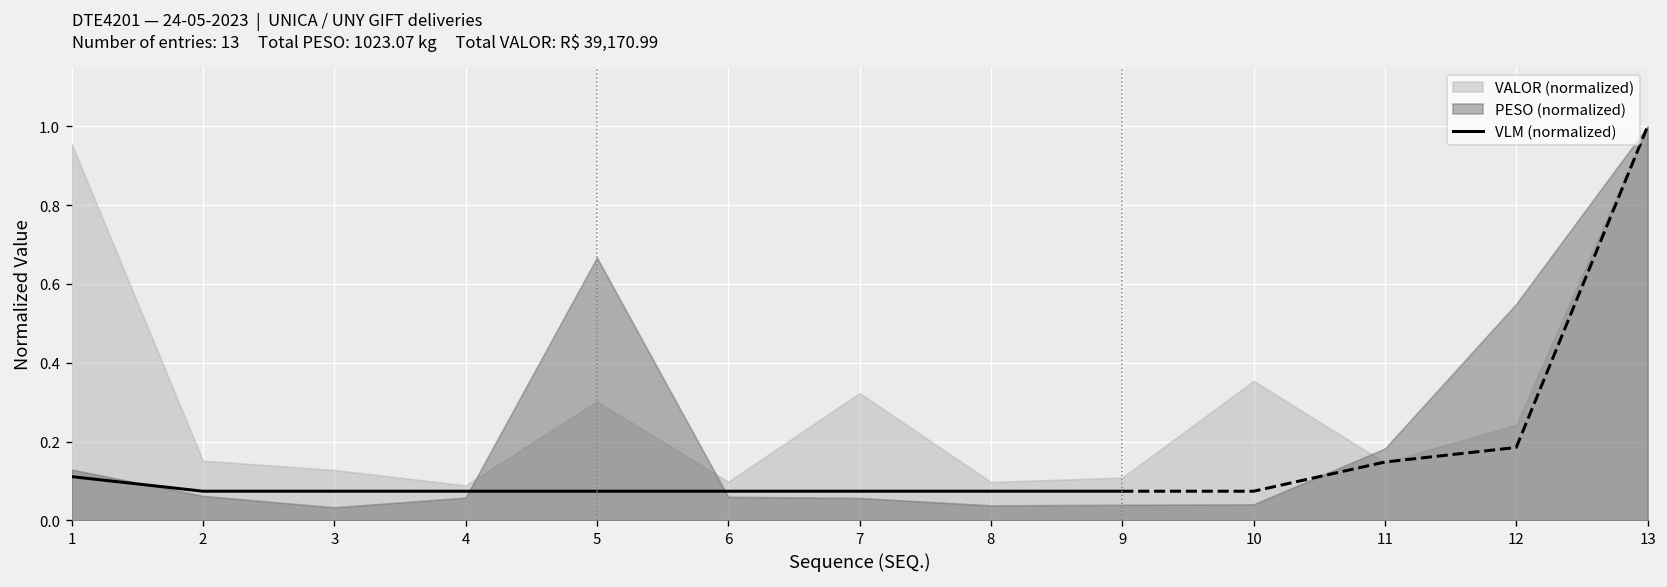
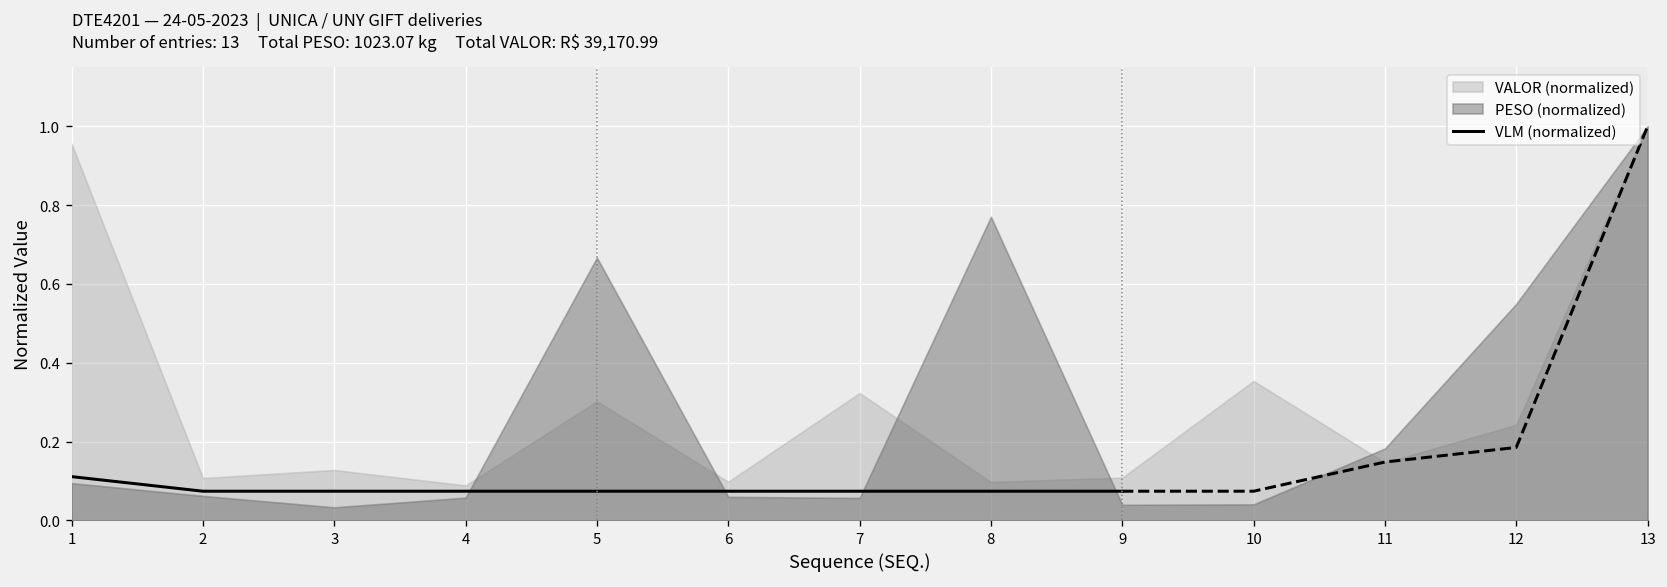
PESO (normalized), 1: 0.13 -> 0.09
VALOR (normalized), 2: 0.15 -> 0.11
PESO (normalized), 8: 0.04 -> 0.77
